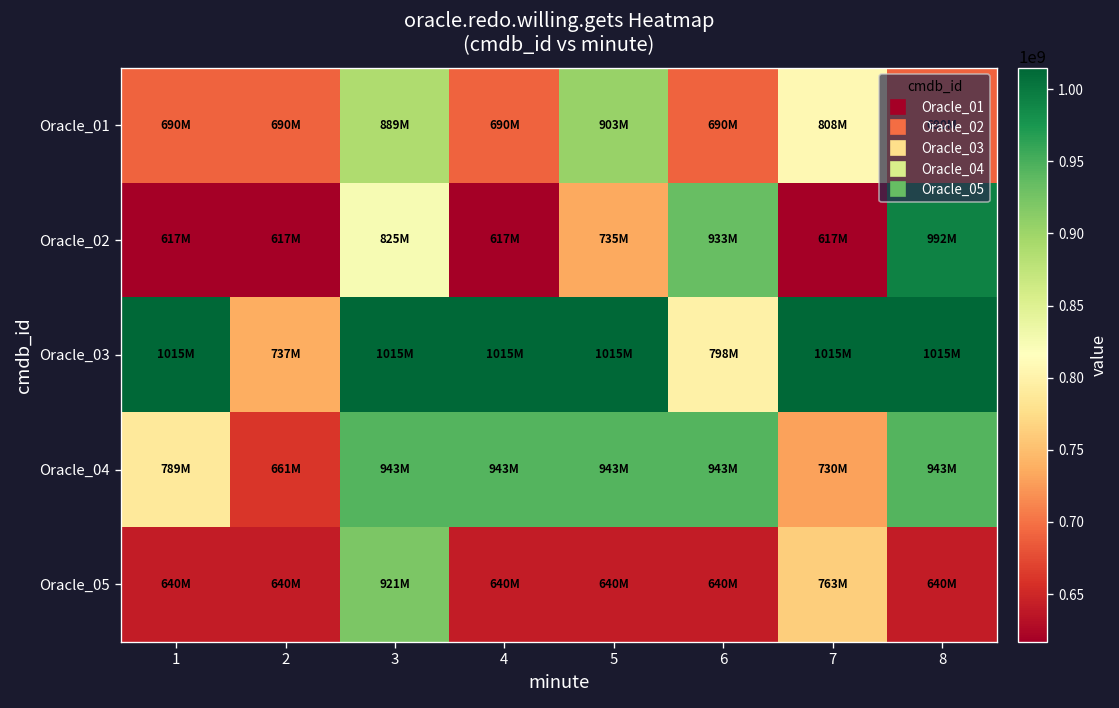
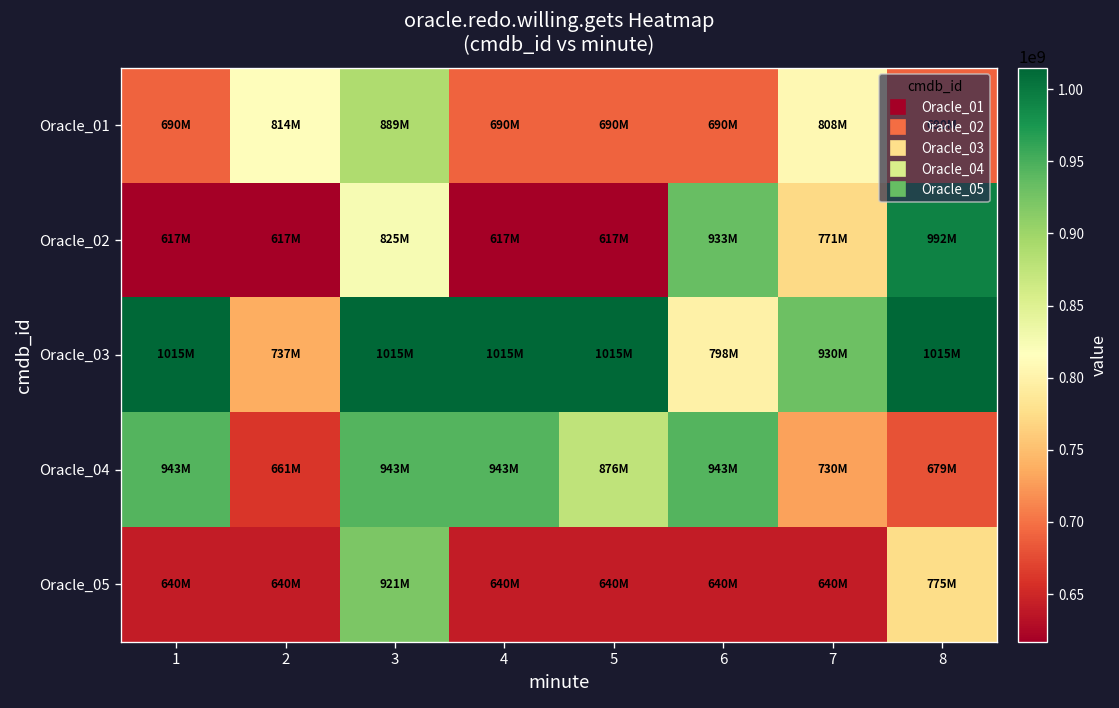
Oracle_01, 2: 690M -> 814M
Oracle_01, 5: 903M -> 690M
Oracle_02, 5: 735M -> 617M
Oracle_02, 7: 617M -> 771M
Oracle_03, 7: 1015M -> 930M
Oracle_04, 1: 789M -> 943M
Oracle_04, 5: 943M -> 876M
Oracle_04, 8: 943M -> 679M
Oracle_05, 7: 763M -> 640M
Oracle_05, 8: 640M -> 775M
